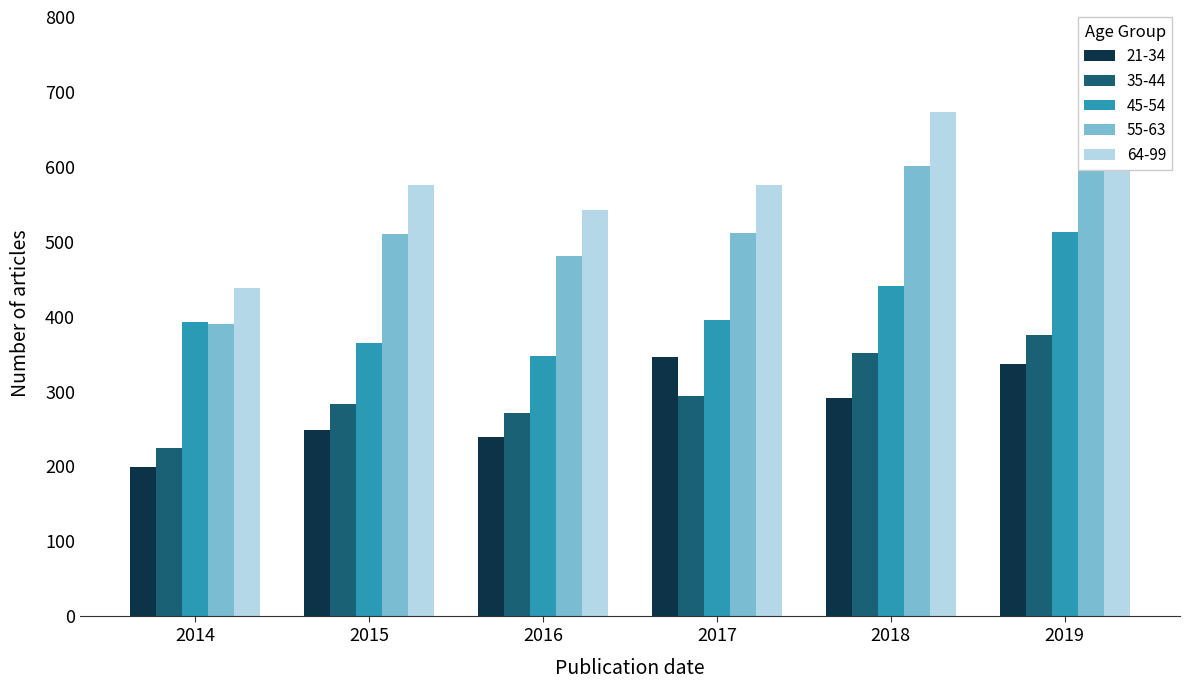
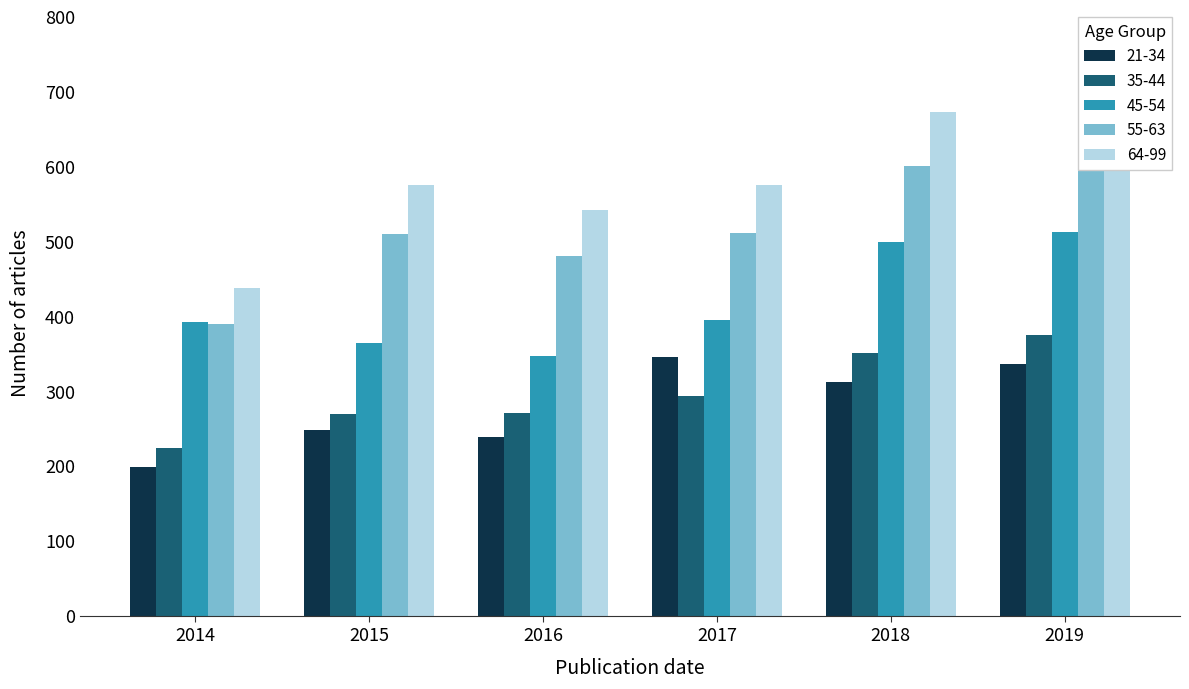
35-44, 2015: 280 -> 270
21-34, 2018: 290 -> 310
45-54, 2018: 440 -> 500
